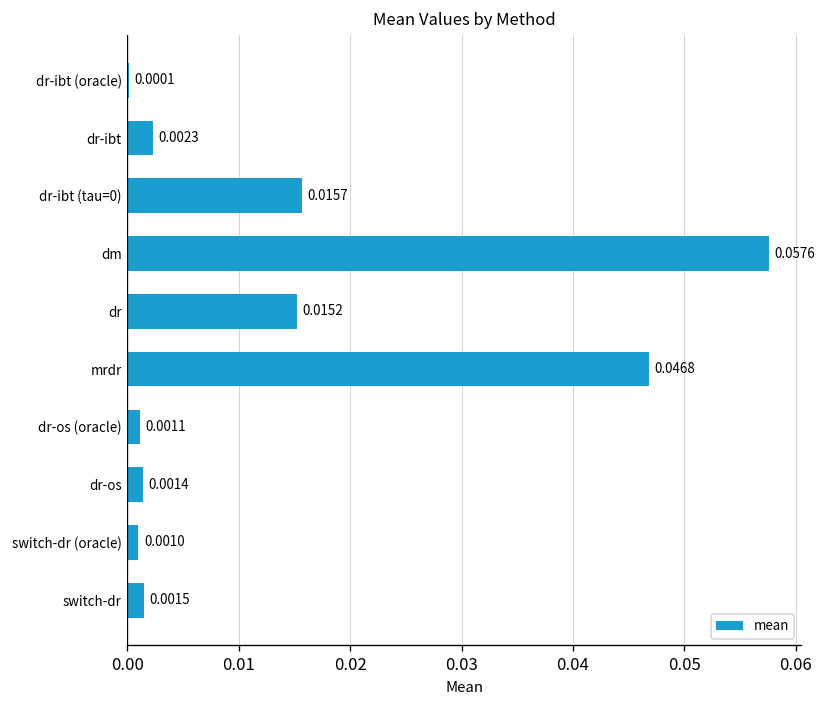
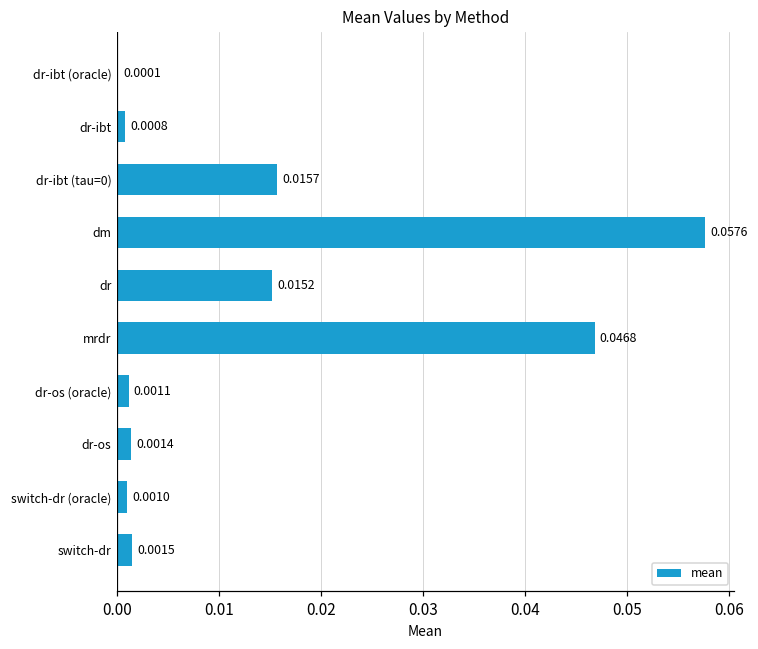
dr-ibt: 0.0023 -> 0.0008
